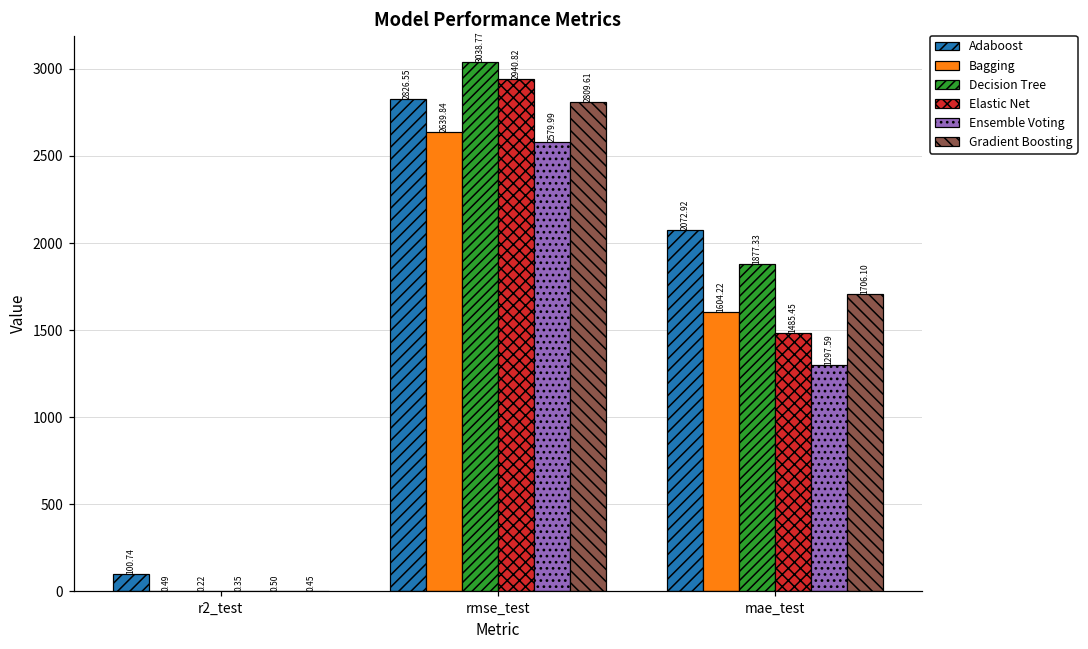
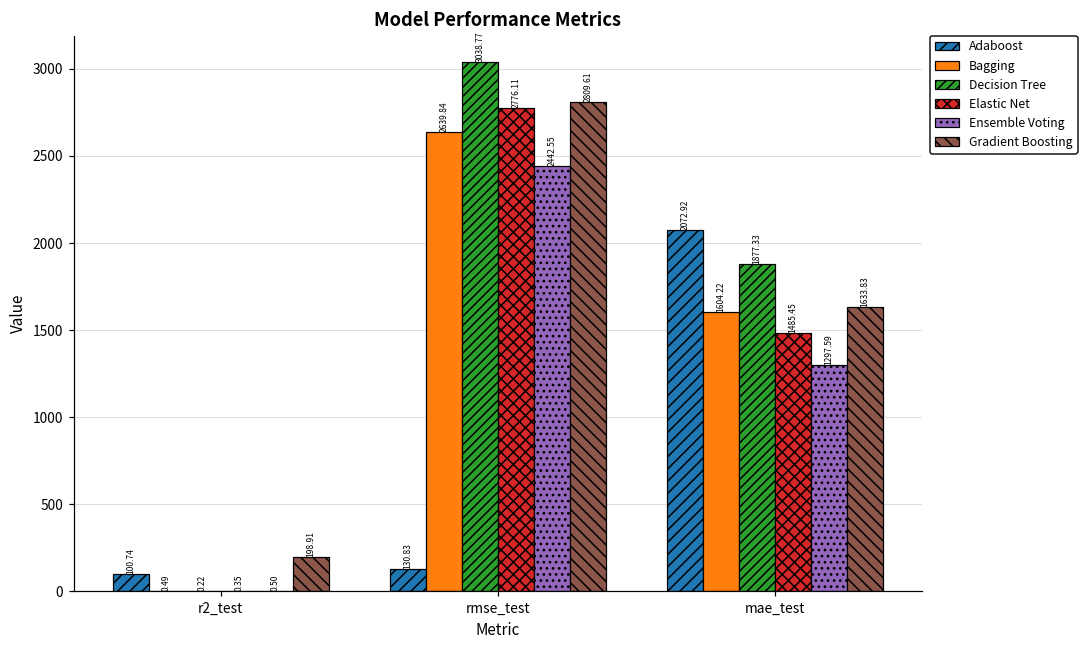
Gradient Boosting, r2_test: 0.45 -> 198.91
Adaboost, rmse_test: 2826.55 -> 130.83
Elastic Net, rmse_test: 2940.82 -> 2776.11
Ensemble Voting, rmse_test: 2579.99 -> 2442.55
Gradient Boosting, mae_test: 1706.10 -> 1633.83
